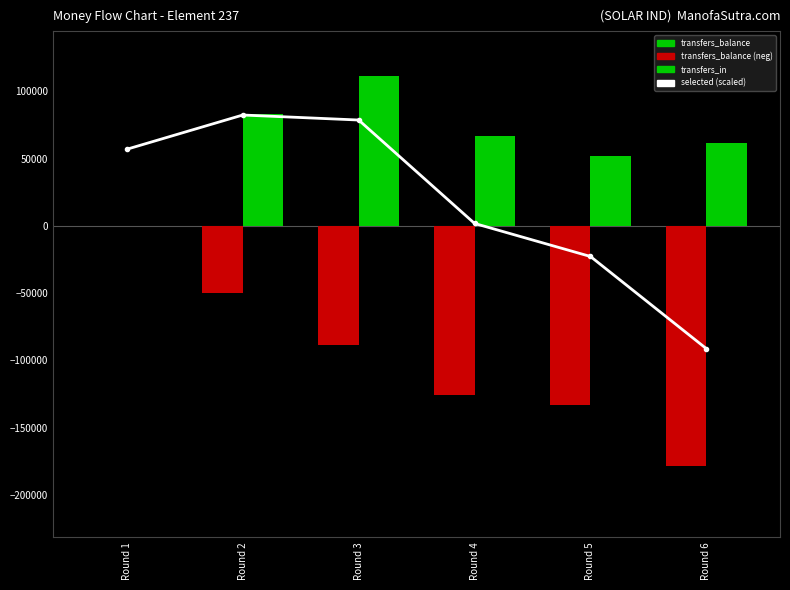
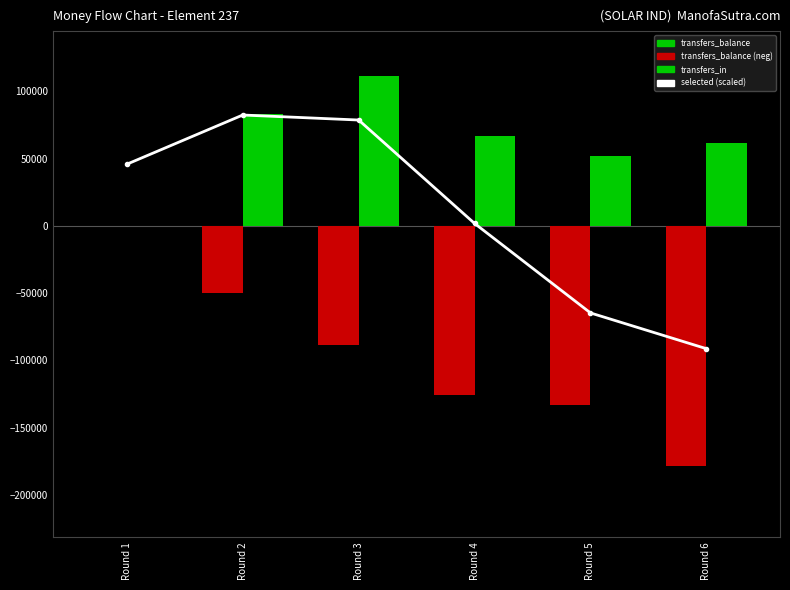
selected (scaled), Round 1: 57000 -> 46000
selected (scaled), Round 5: -23000 -> -65000
